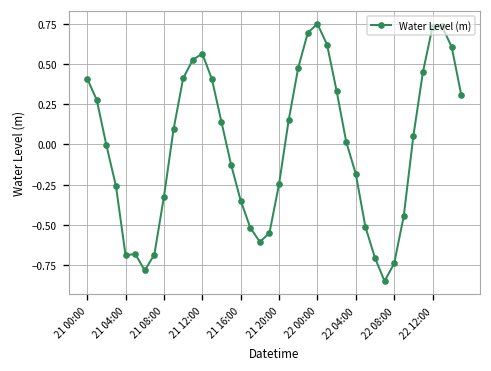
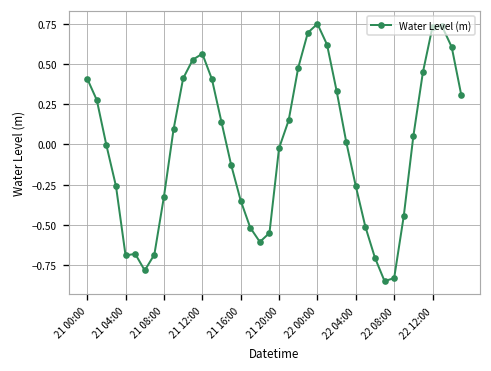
21 20:00: -0.25 -> -0.02
22 04:00: -0.18 -> -0.26
22 08:00: -0.74 -> -0.83
